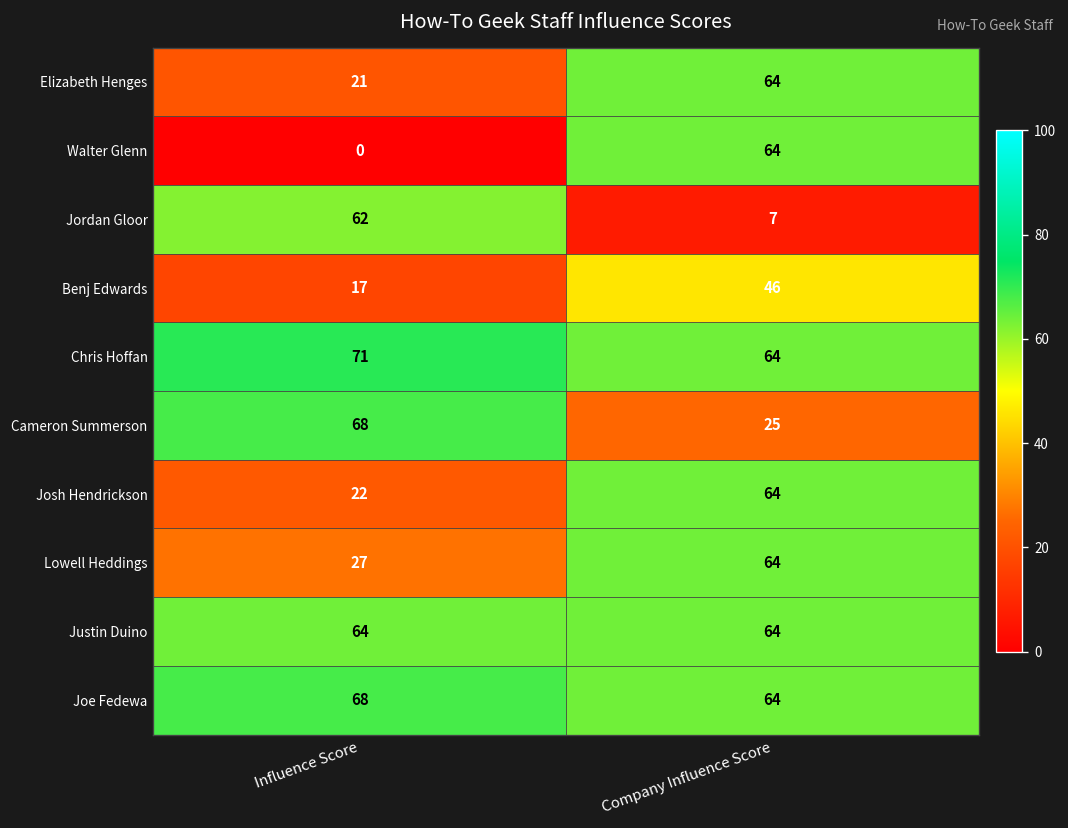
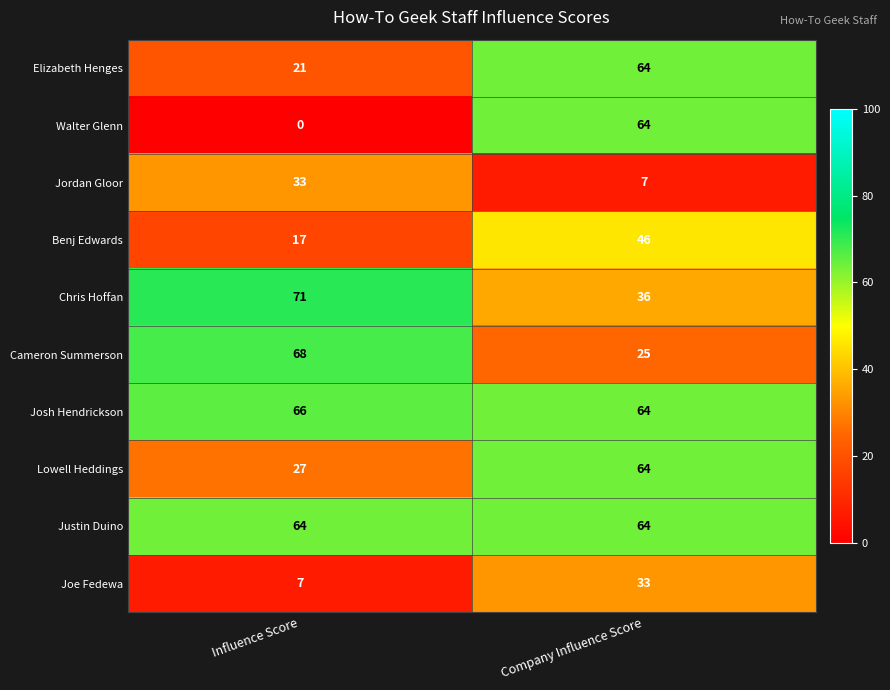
Jordan Gloor, Influence Score: 62 -> 33
Chris Hoffan, Company Influence Score: 64 -> 36
Josh Hendrickson, Influence Score: 22 -> 66
Joe Fedewa, Influence Score: 68 -> 7
Joe Fedewa, Company Influence Score: 64 -> 33
